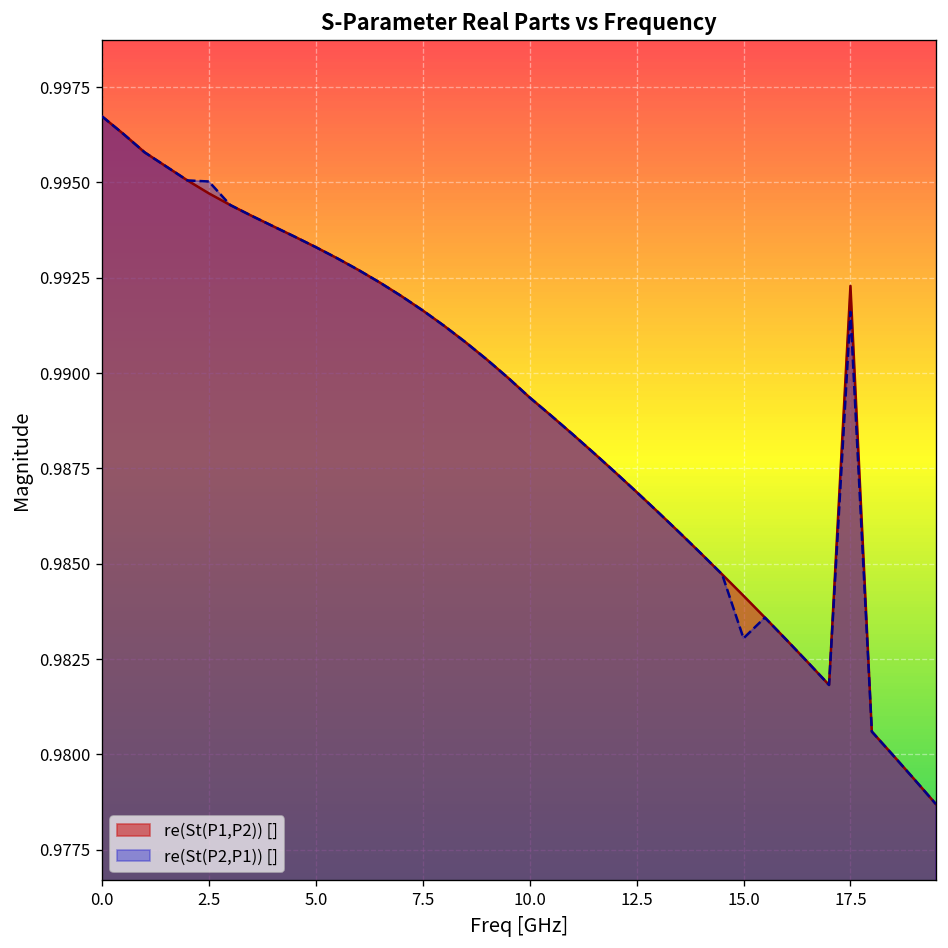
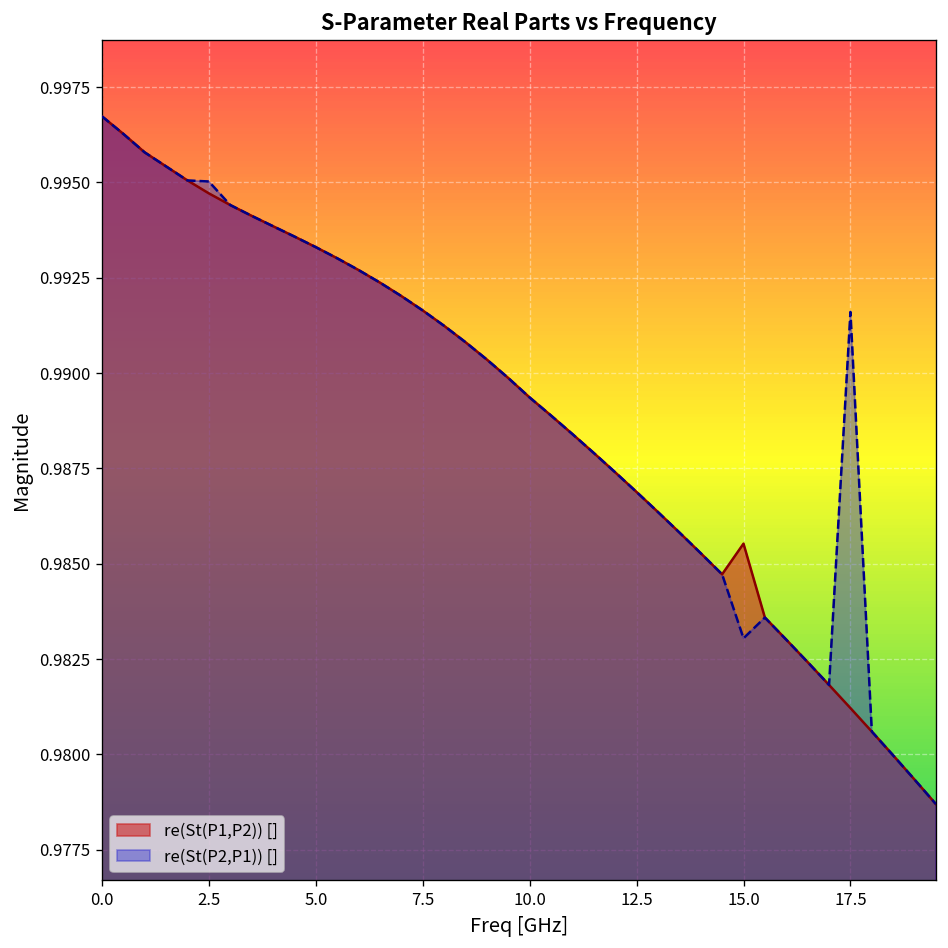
re(St(P1,P2)) [], 15.0: 0.9842 -> 0.9855
re(St(P1,P2)) [], 17.5: 0.9923 -> 0.9812
